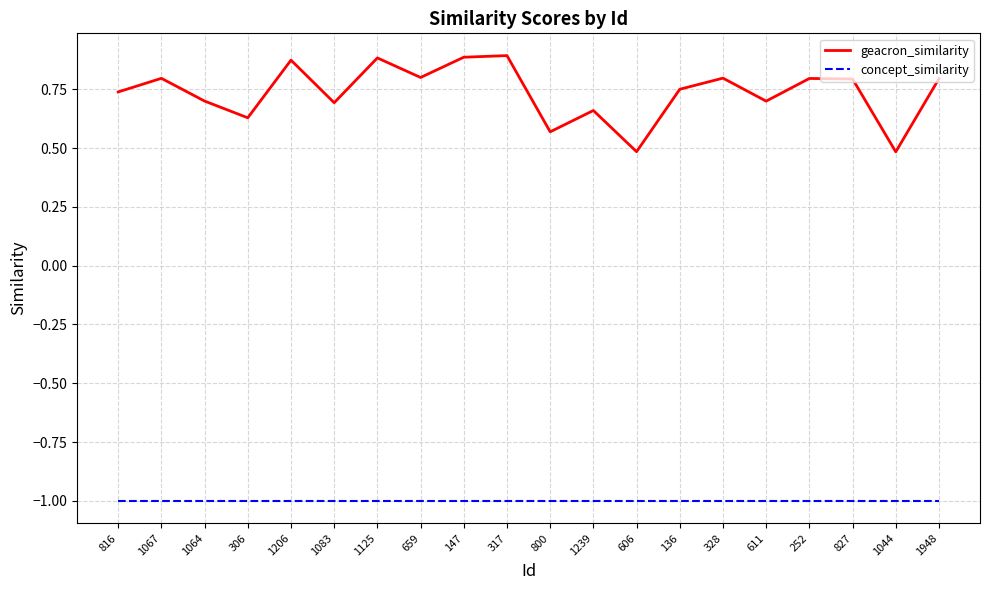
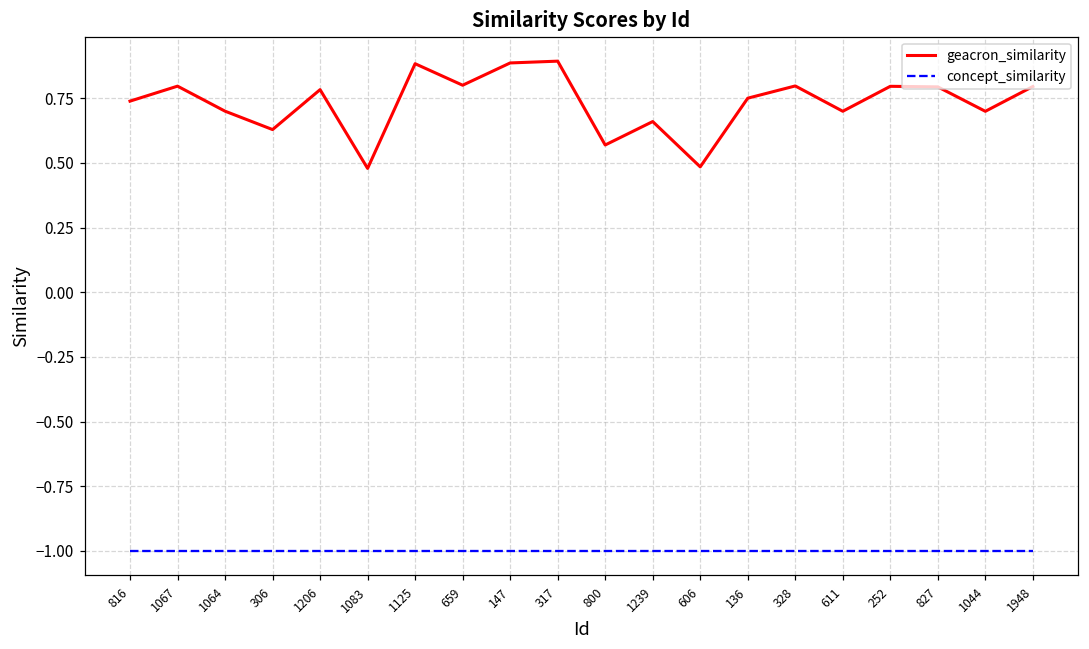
geacron_similarity, 1206: 0.87 -> 0.78
geacron_similarity, 1083: 0.69 -> 0.48
geacron_similarity, 1044: 0.48 -> 0.70
